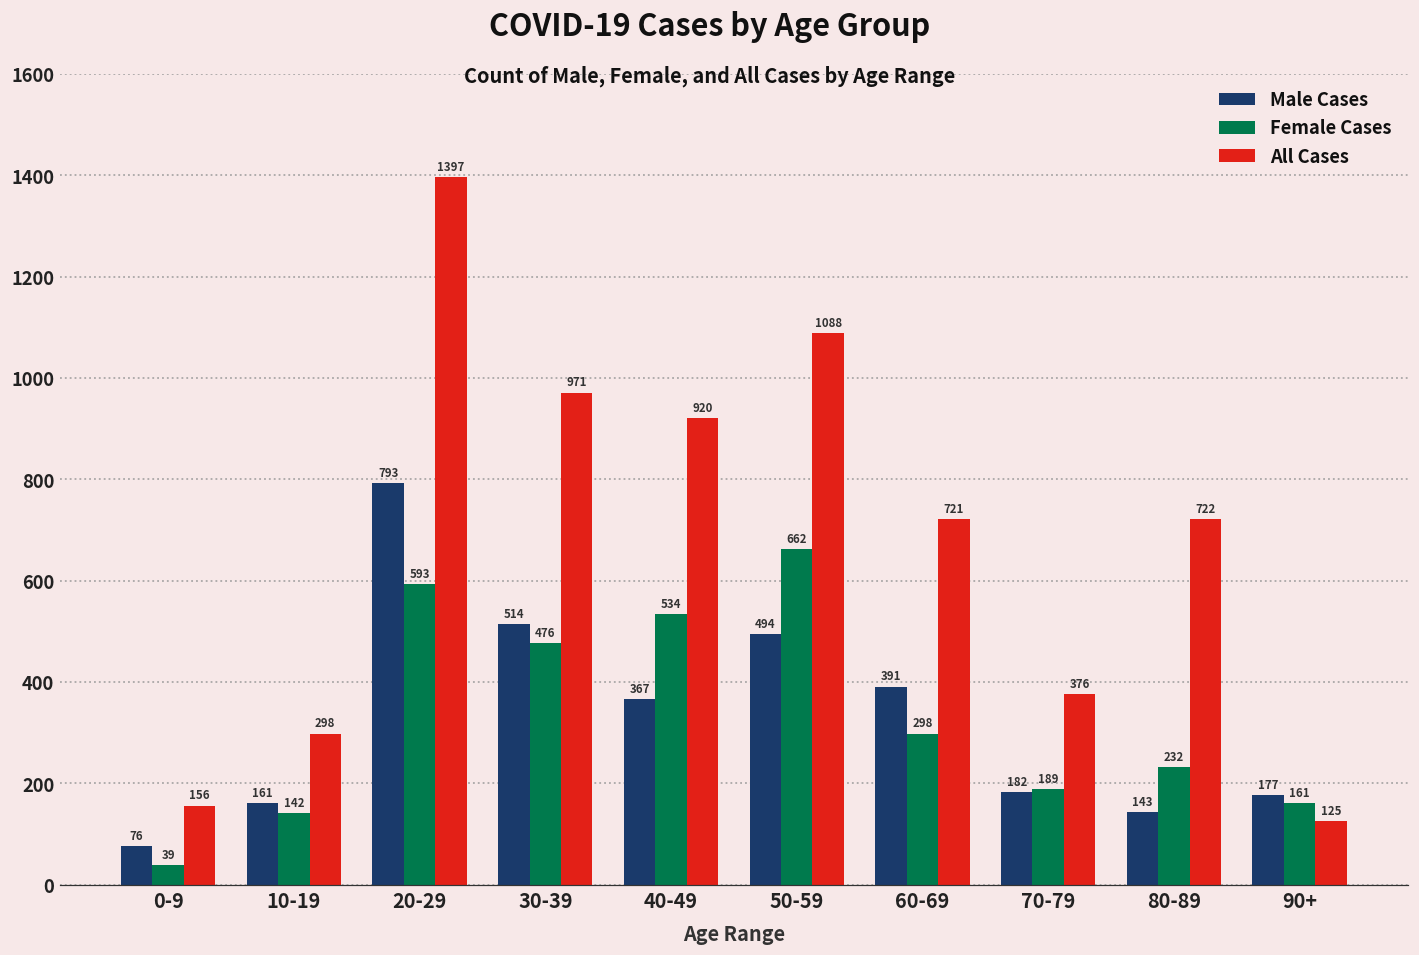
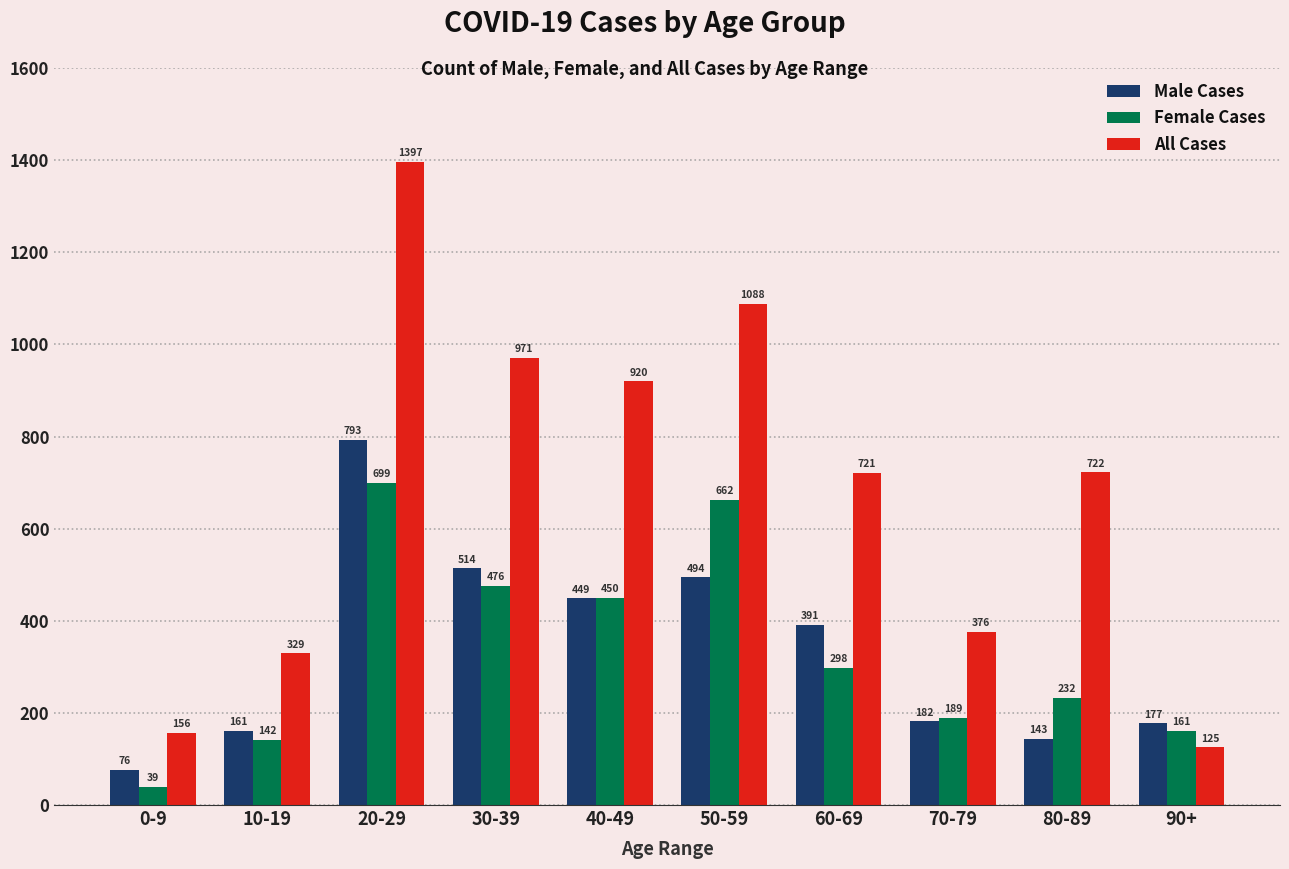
All Cases, 10-19: 298 -> 329
Female Cases, 20-29: 593 -> 699
Male Cases, 40-49: 367 -> 449
Female Cases, 40-49: 534 -> 450
